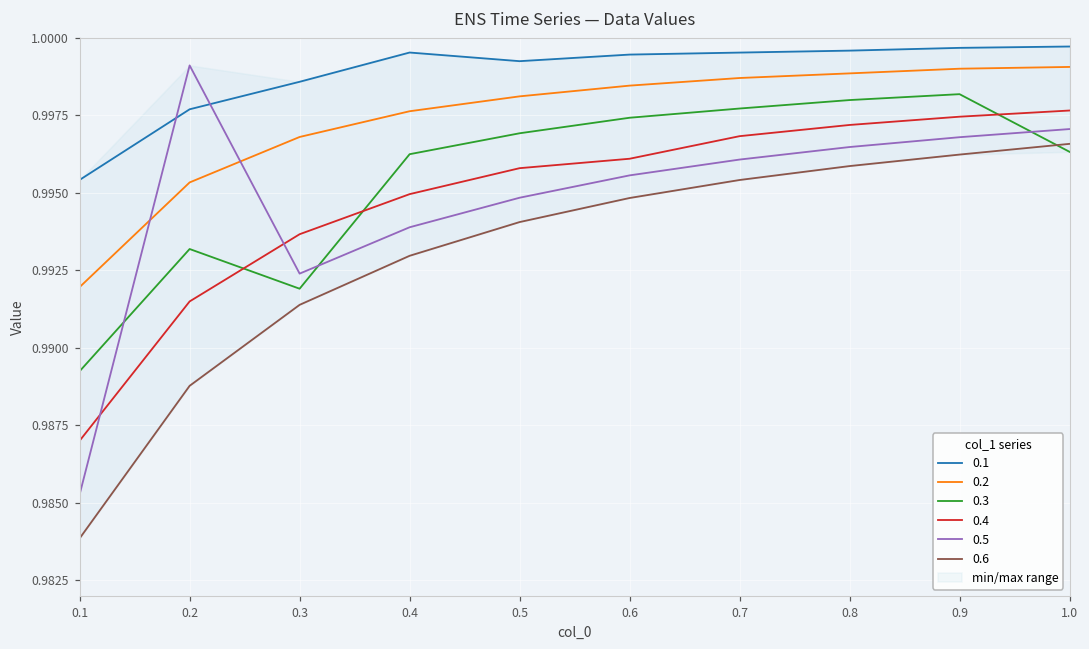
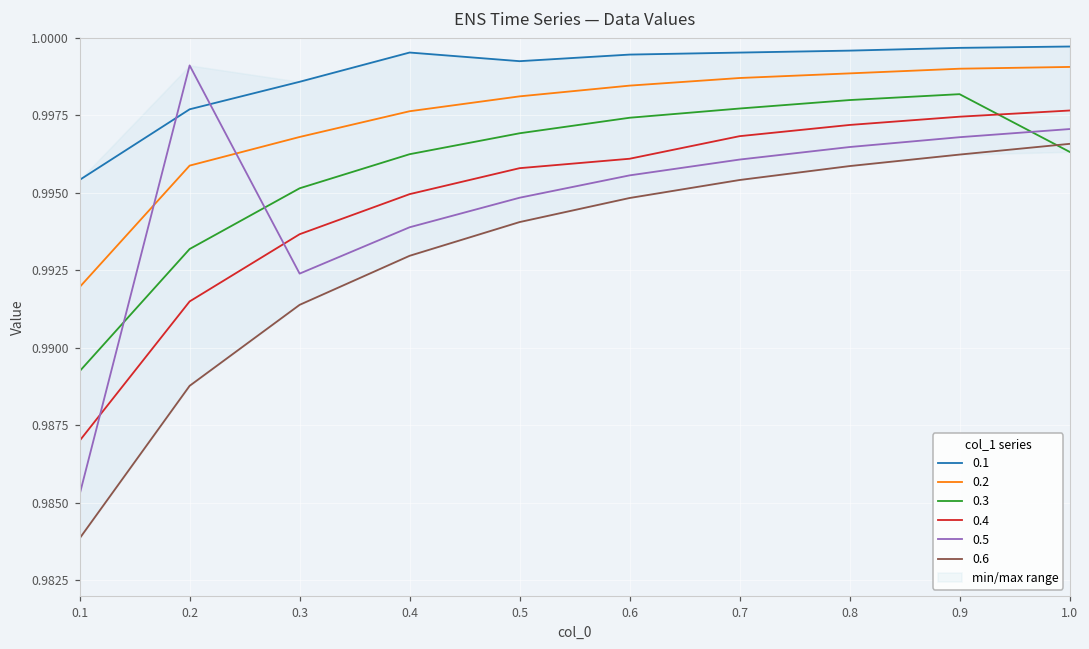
0.2, 0.2: 0.9953 -> 0.9959
0.3, 0.3: 0.9919 -> 0.9951
